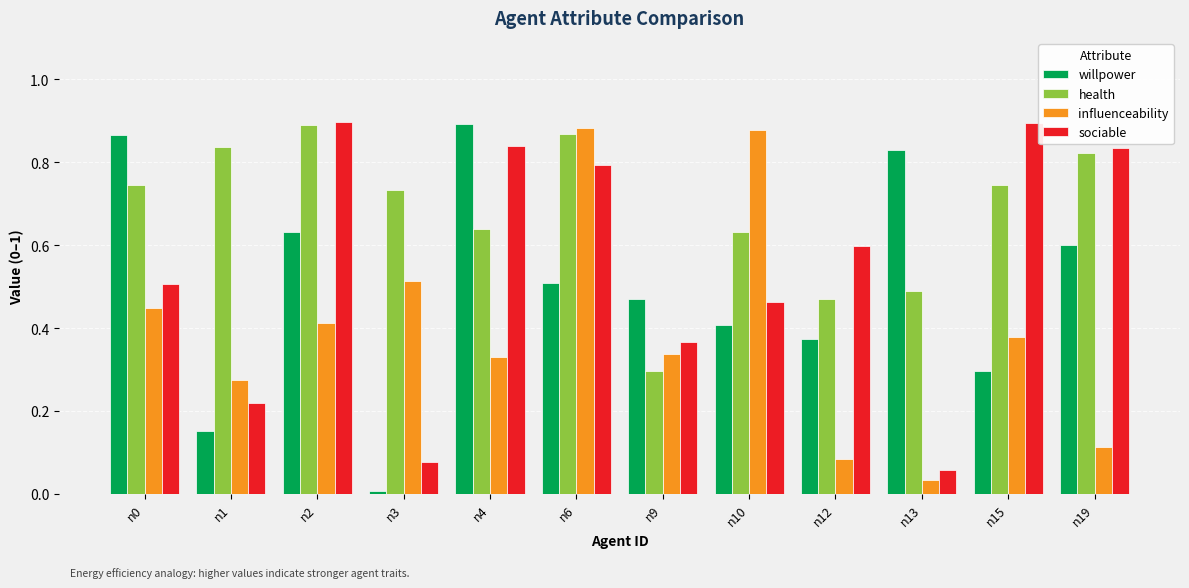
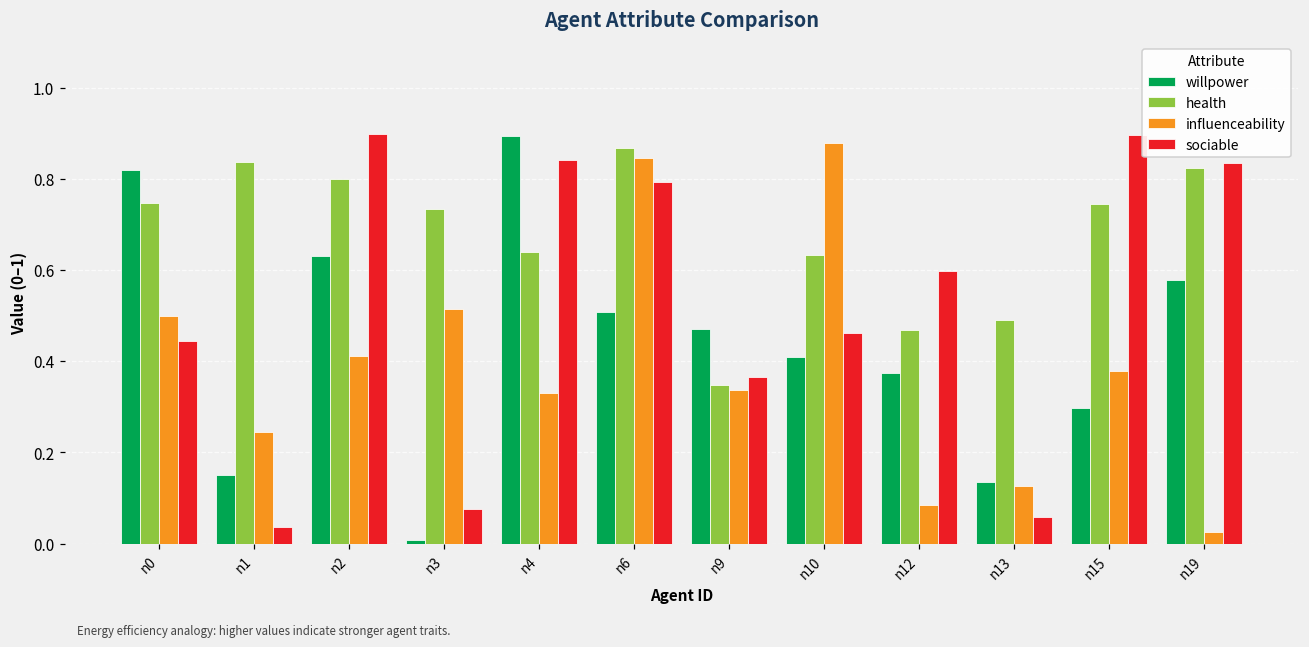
willpower, n0: 0.87 -> 0.82
influenceability, n0: 0.45 -> 0.50
sociable, n0: 0.51 -> 0.45
influenceability, n1: 0.28 -> 0.24
sociable, n1: 0.22 -> 0.04
health, n2: 0.89 -> 0.80
influenceability, n6: 0.88 -> 0.85
health, n9: 0.30 -> 0.35
willpower, n13: 0.83 -> 0.13
influenceability, n13: 0.03 -> 0.13
willpower, n19: 0.60 -> 0.58
influenceability, n19: 0.11 -> 0.03
